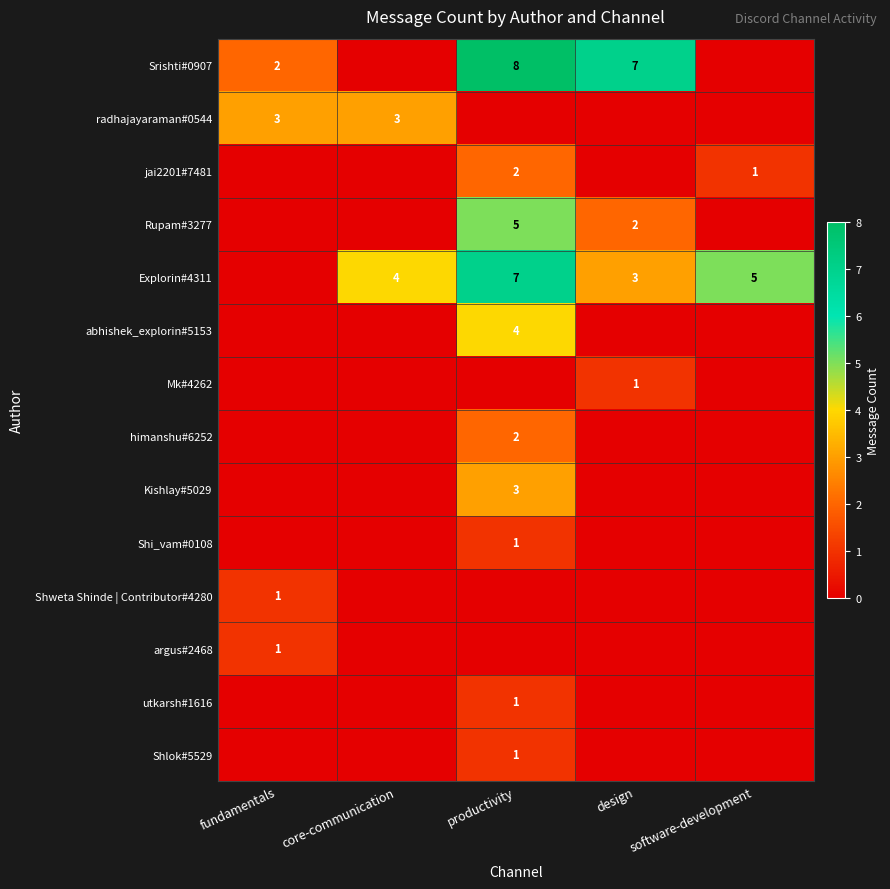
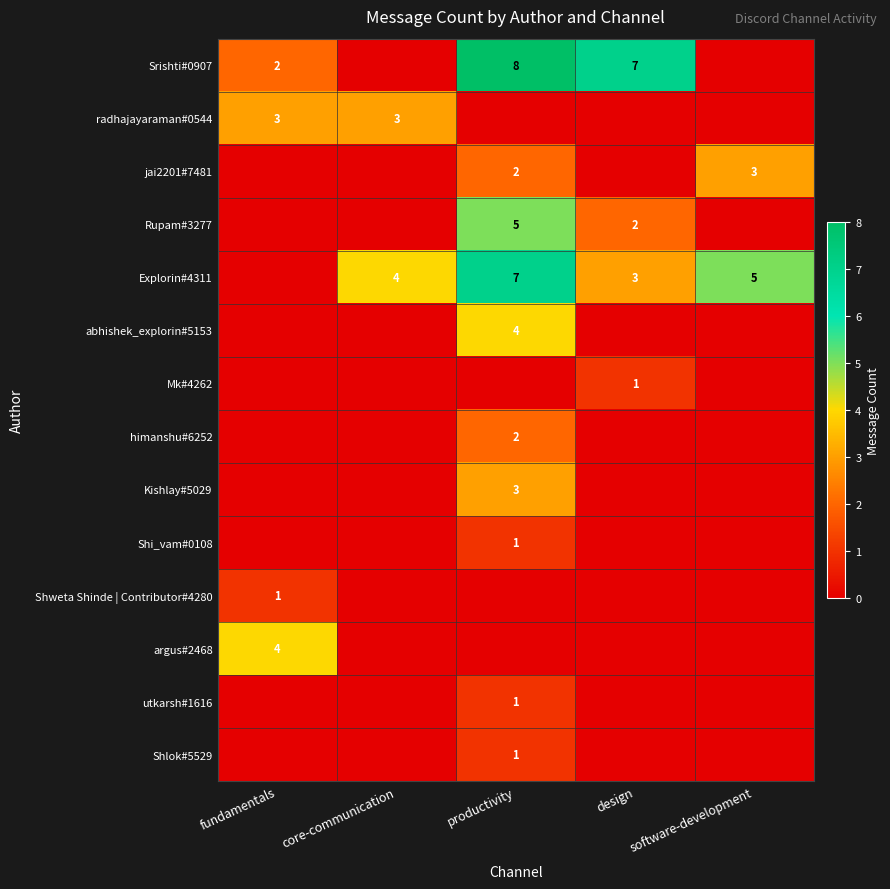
jai2201#7481, software-development: 1 -> 3
argus#2468, fundamentals: 1 -> 4
